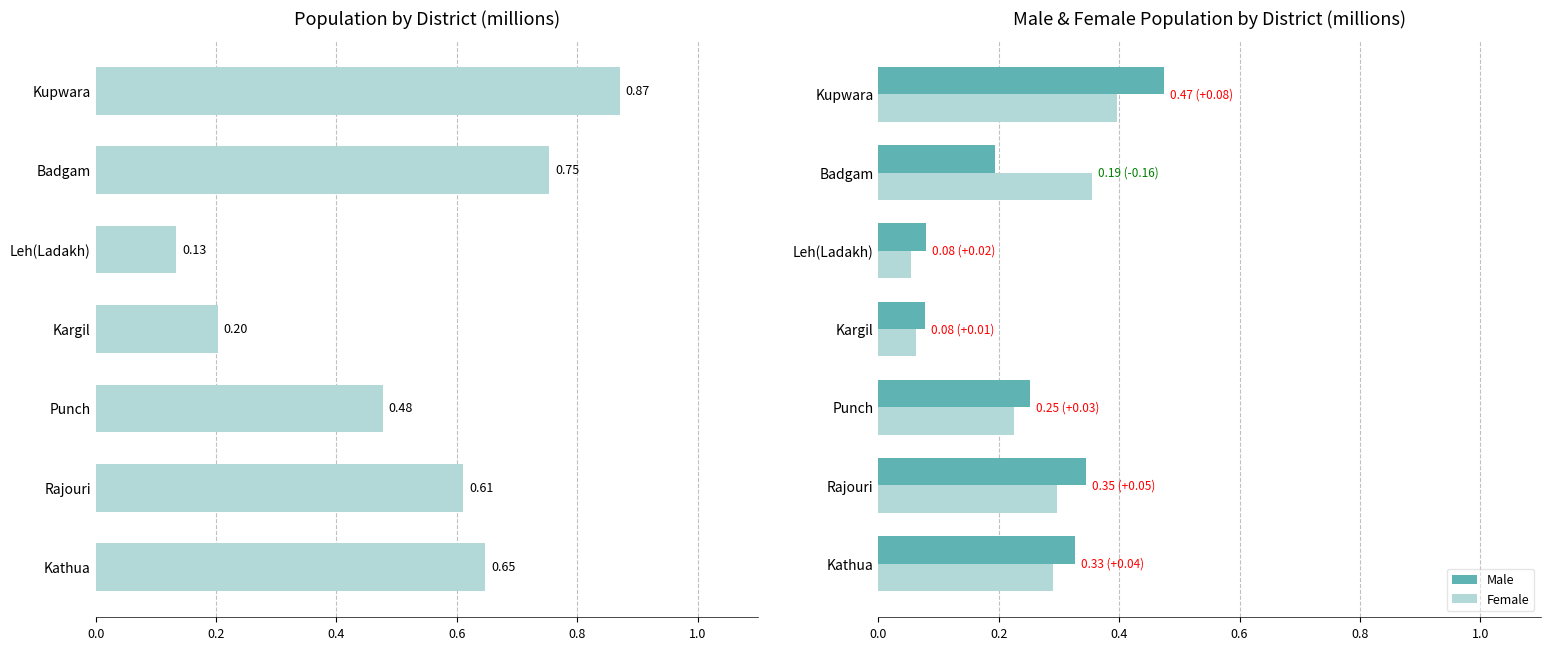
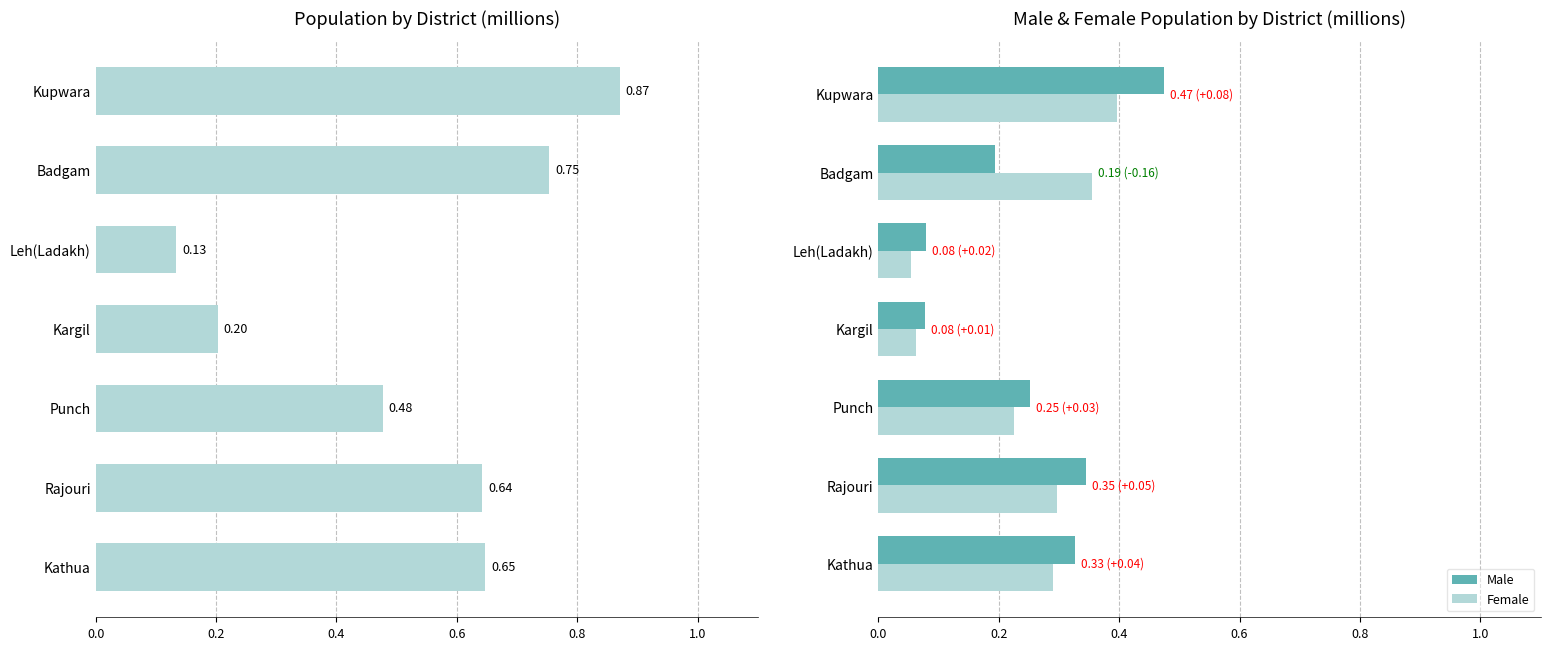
Population by District (millions), Rajouri: 0.61 -> 0.64
